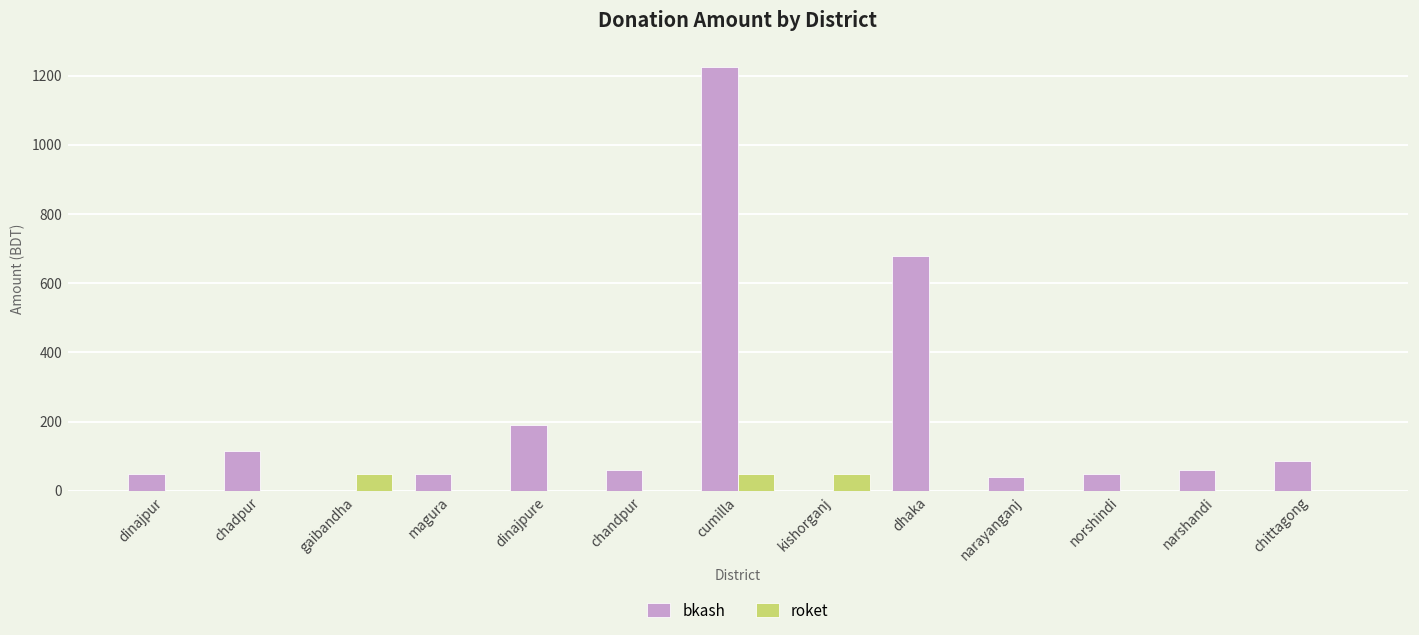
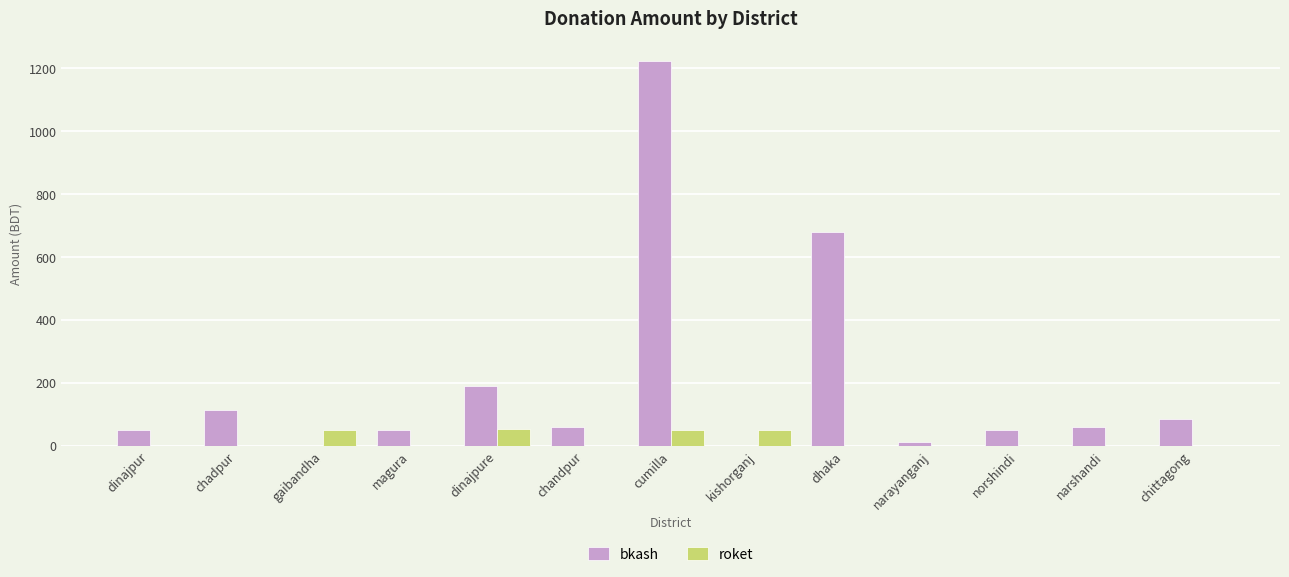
roket, dinajpure: 0 -> 50
bkash, narayanganj: 40 -> 10
